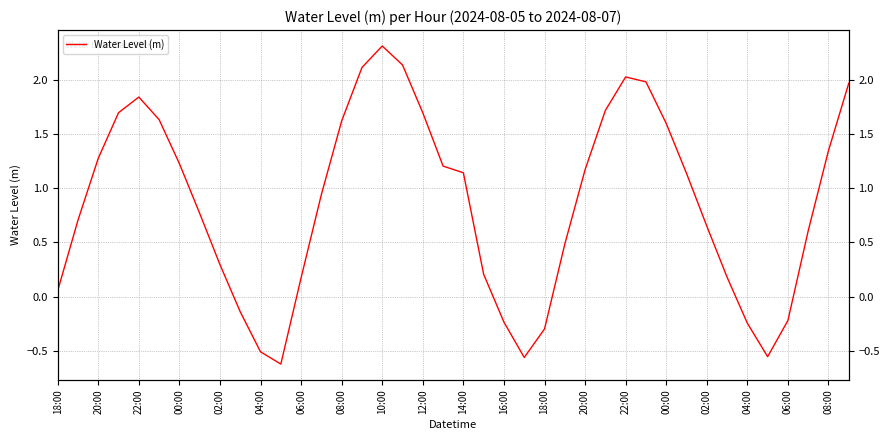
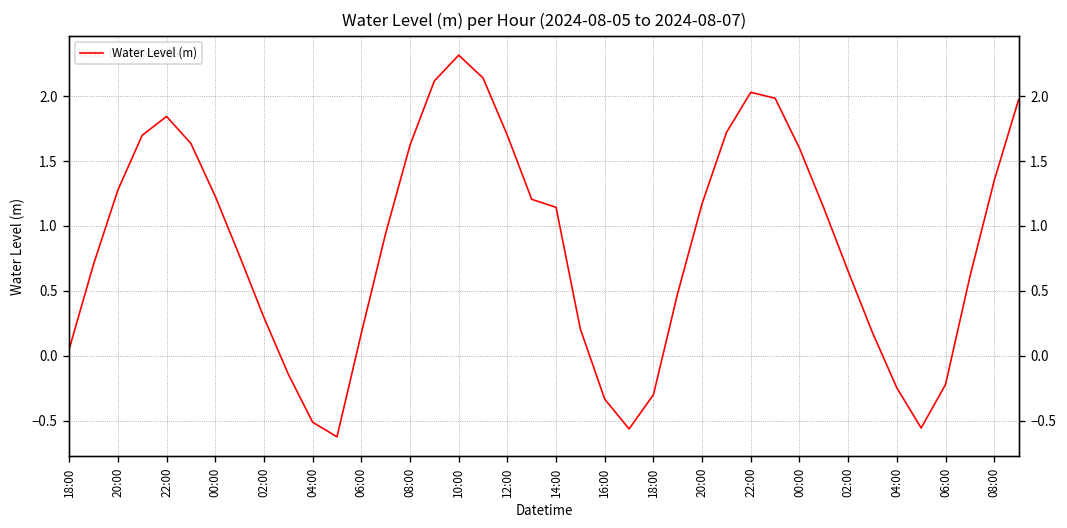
16:00: -0.24 -> -0.33
